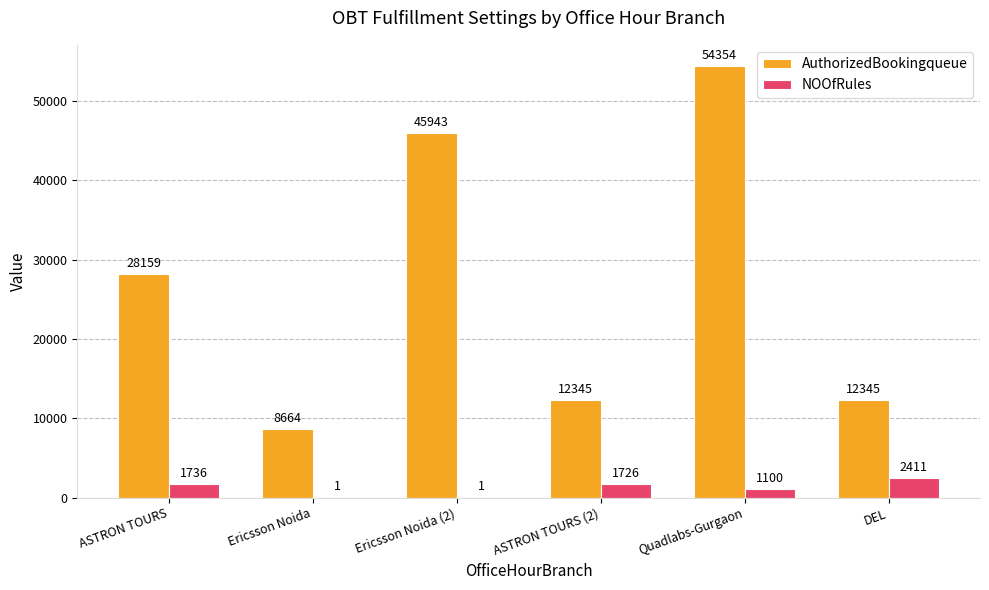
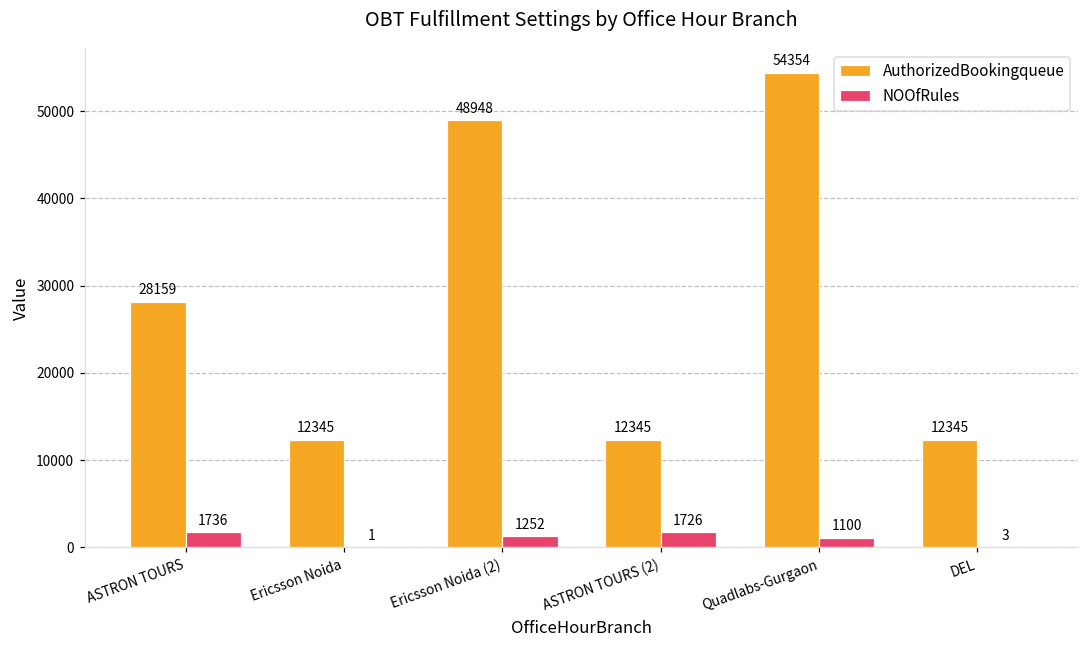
AuthorizedBookingqueue, Ericsson Noida: 8664 -> 12345
AuthorizedBookingqueue, Ericsson Noida (2): 45943 -> 48948
NOOfRules, Ericsson Noida (2): 1 -> 1252
NOOfRules, DEL: 2411 -> 3
